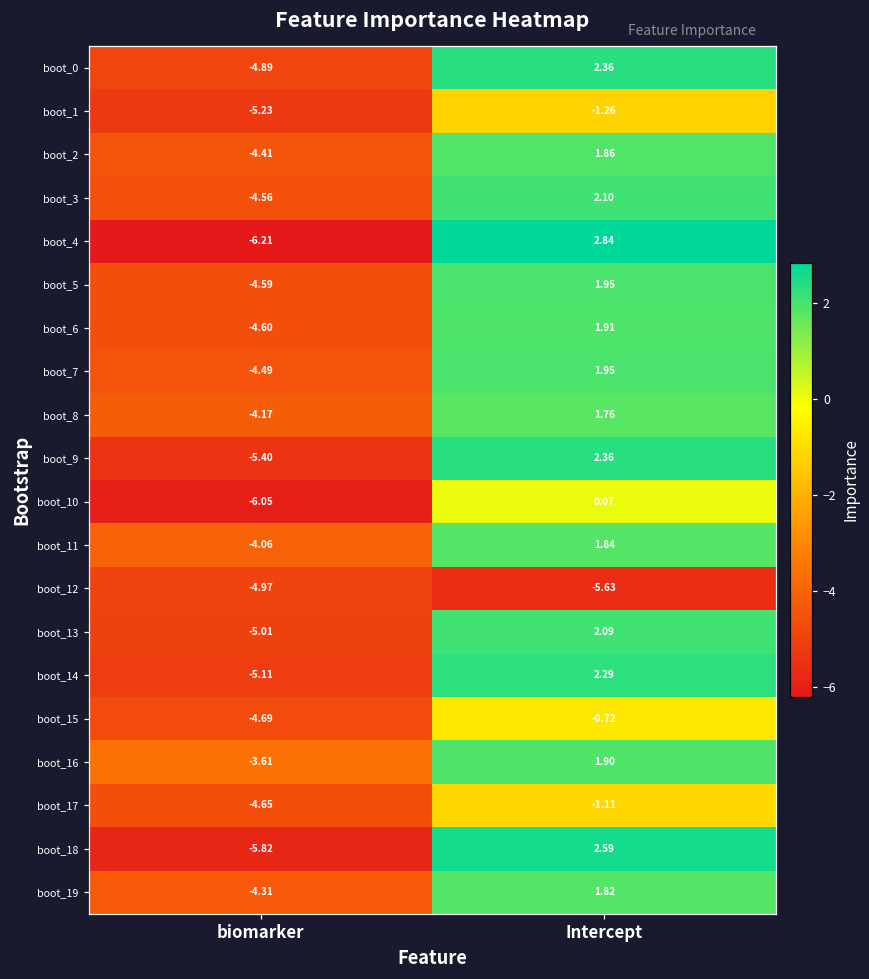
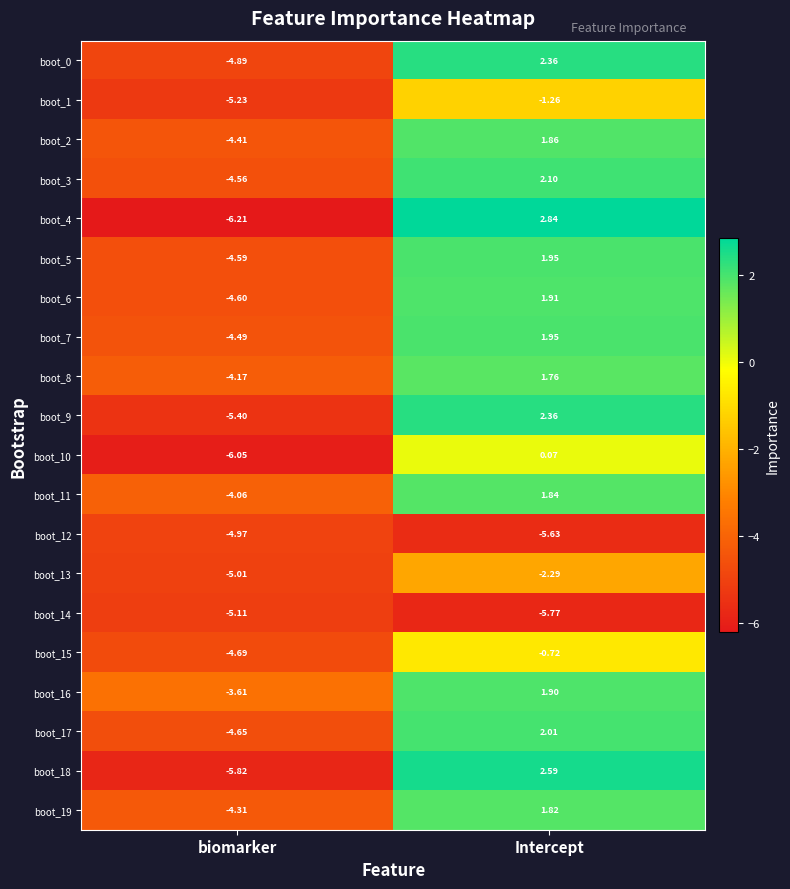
boot_13, Intercept: 2.09 -> -2.29
boot_14, Intercept: 2.29 -> -5.77
boot_17, Intercept: -1.11 -> 2.01
